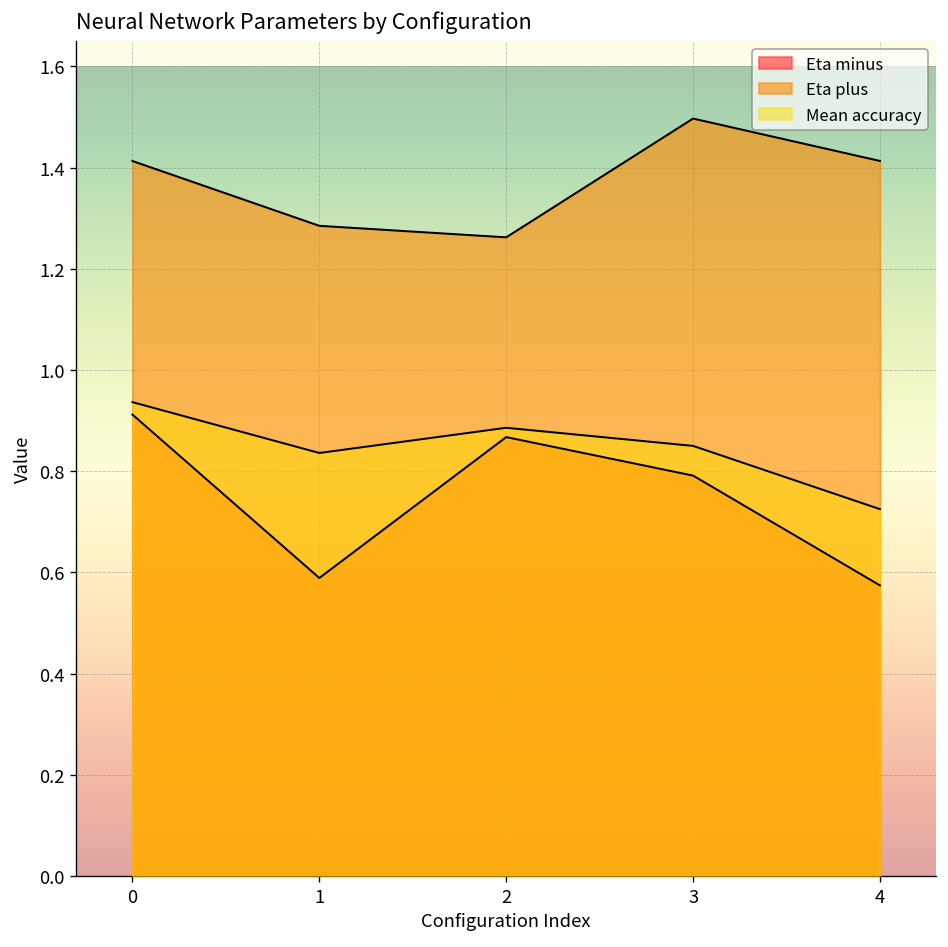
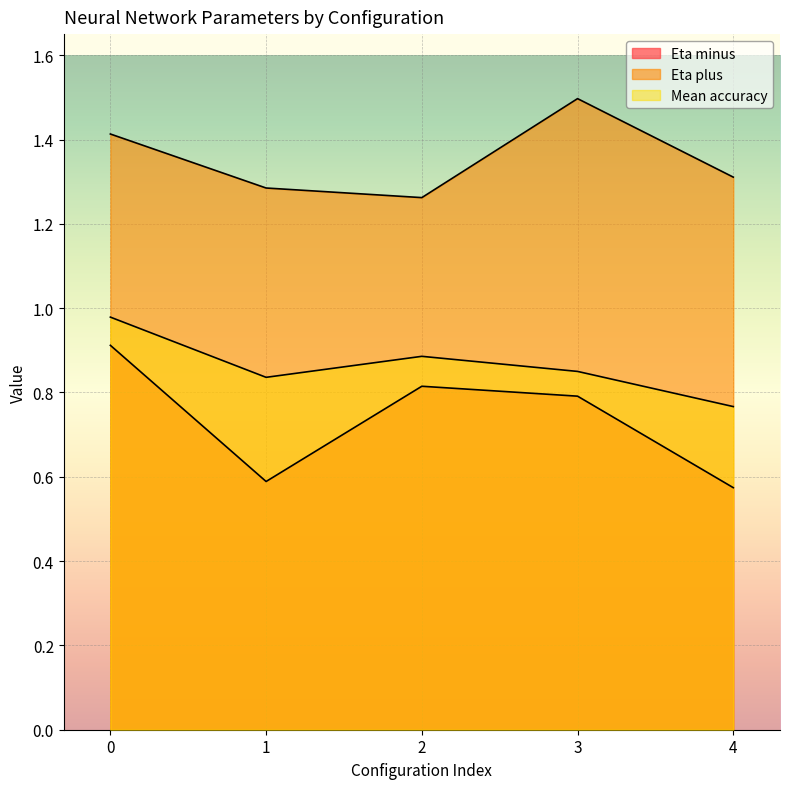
Mean accuracy, 0: 0.94 -> 0.98
Eta minus, 2: 0.87 -> 0.81
Eta plus, 4: 1.41 -> 1.31
Mean accuracy, 4: 0.72 -> 0.77
